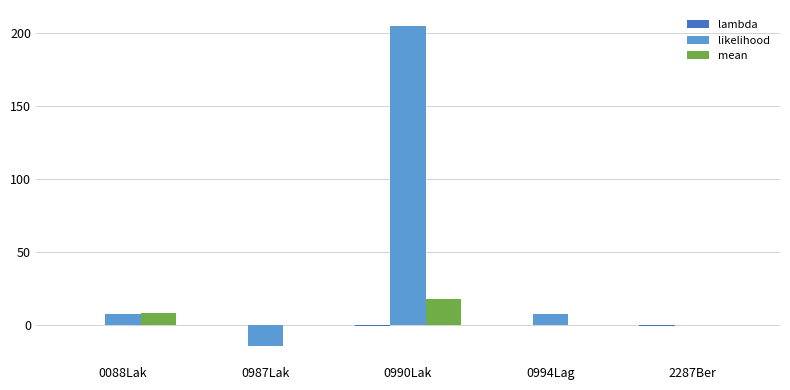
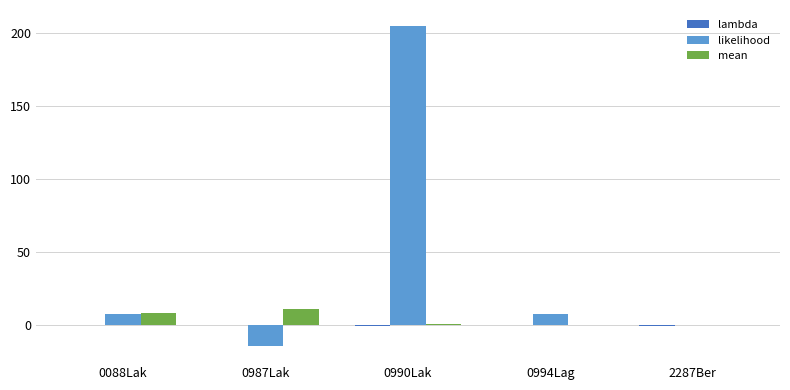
mean, 0987Lak: 0 -> 11
mean, 0990Lak: 18 -> 1
